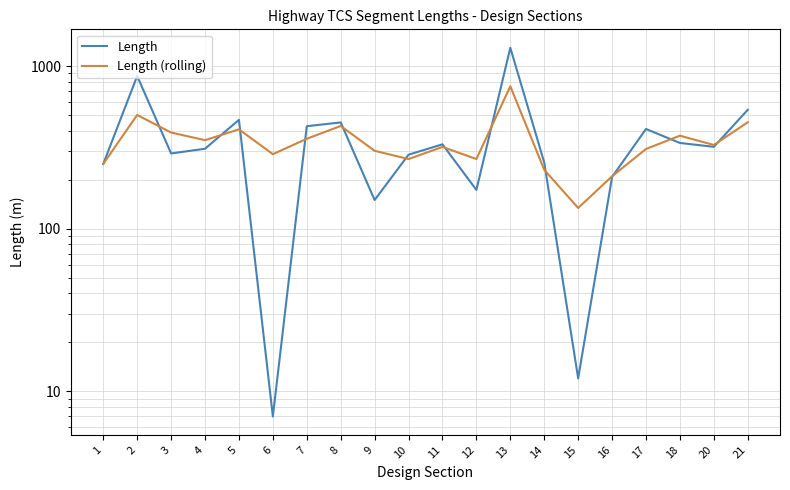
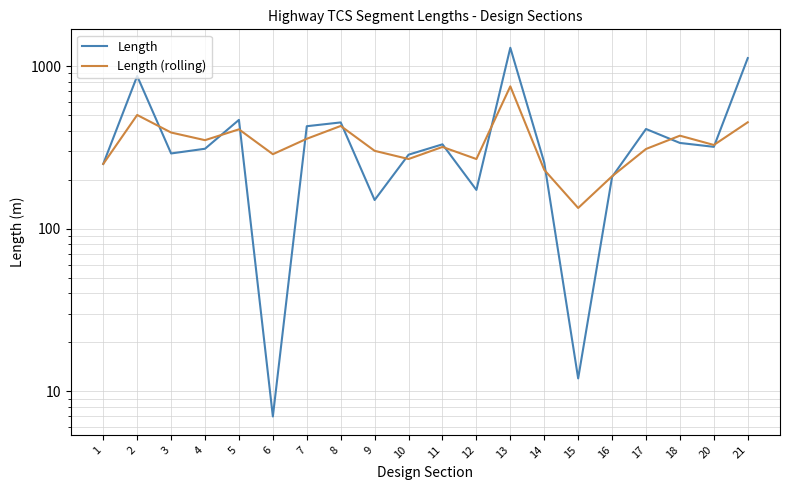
Length, 21: 540 -> 1100
